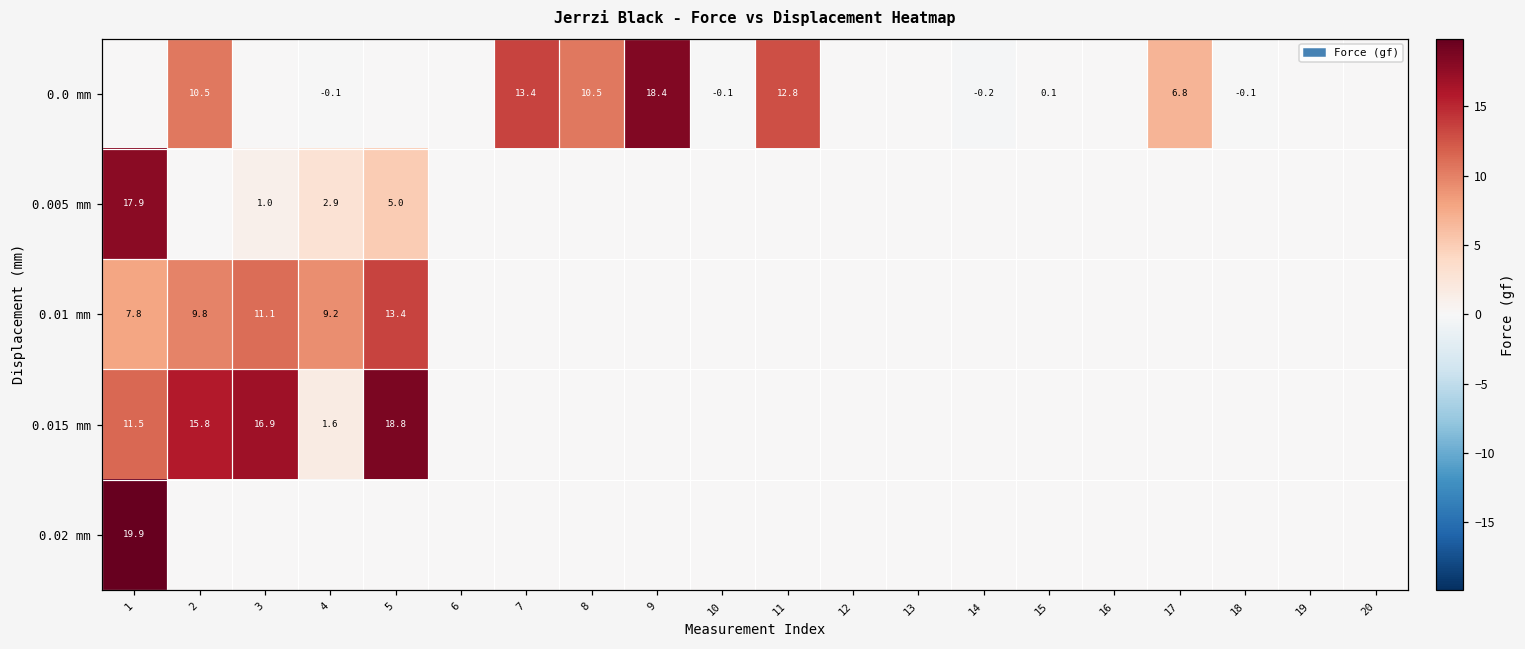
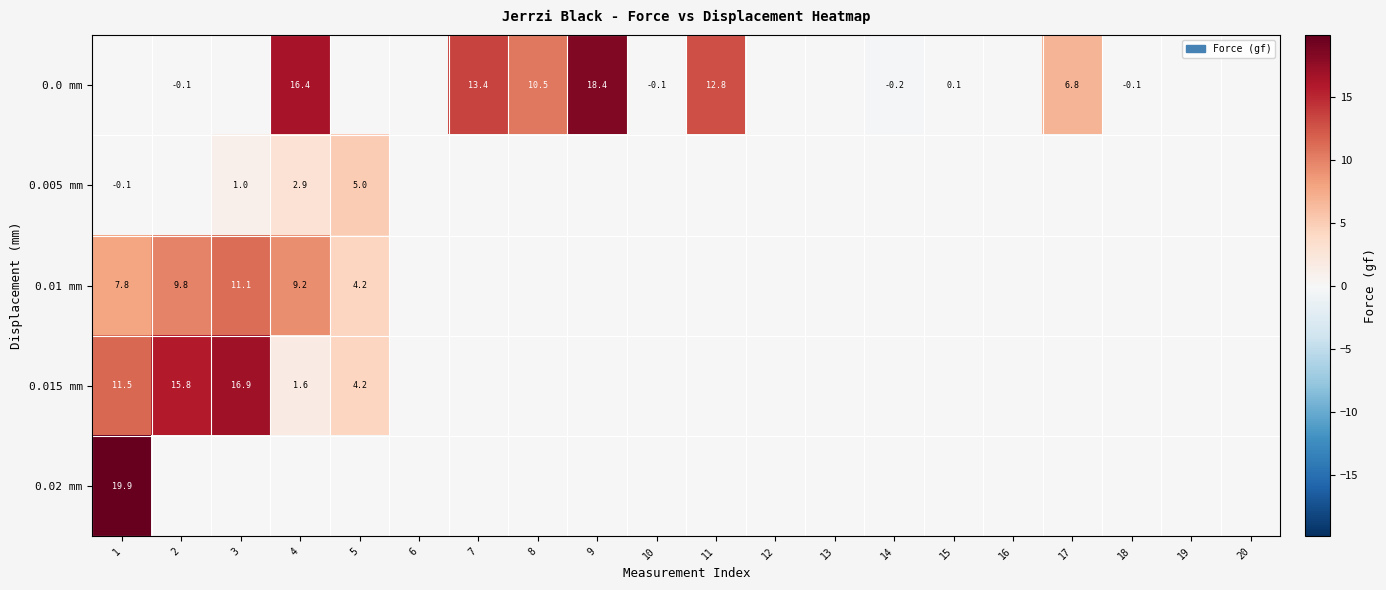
0.0 mm, 2: 10.5 -> -0.1
0.0 mm, 4: -0.1 -> 16.4
0.005 mm, 1: 17.9 -> -0.1
0.01 mm, 5: 13.4 -> 4.2
0.015 mm, 5: 18.8 -> 4.2
